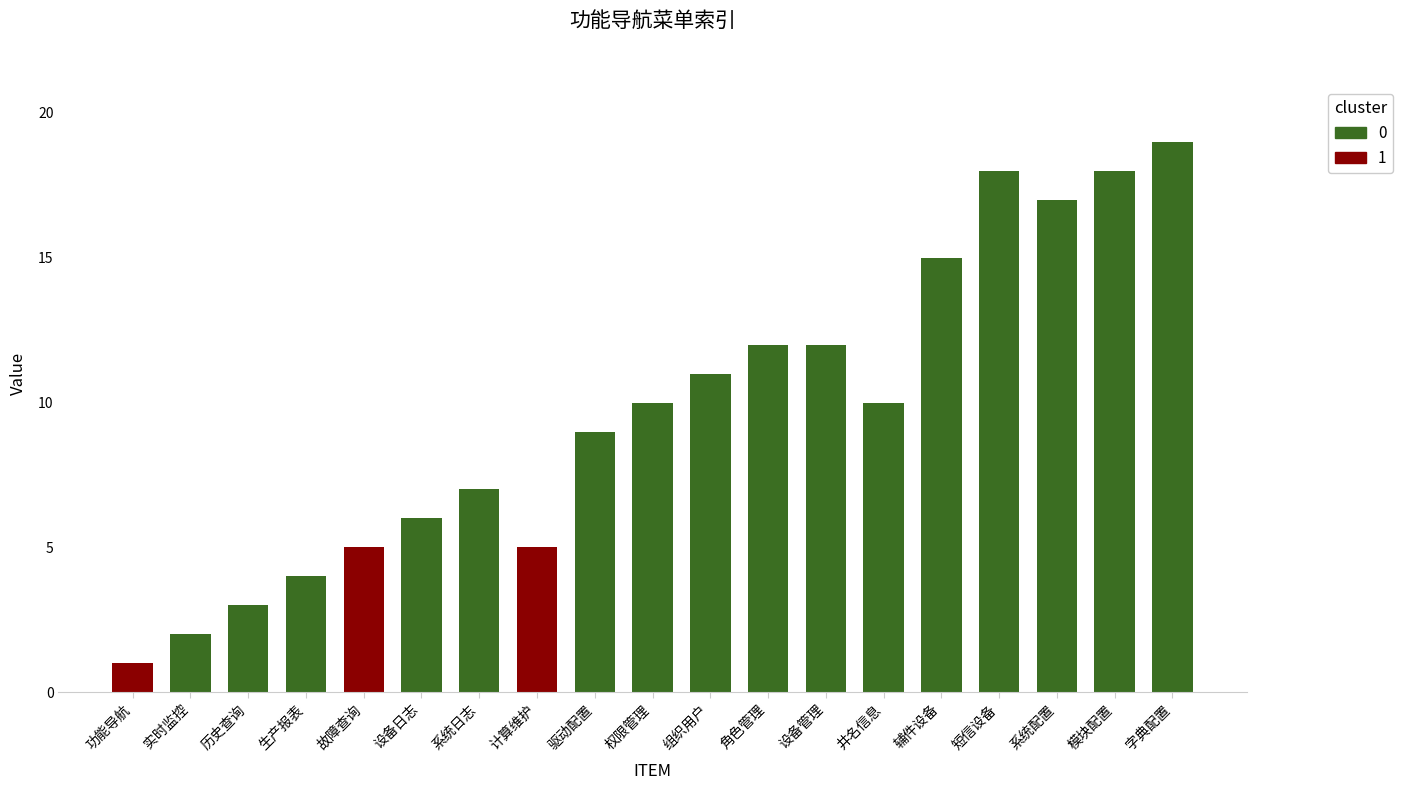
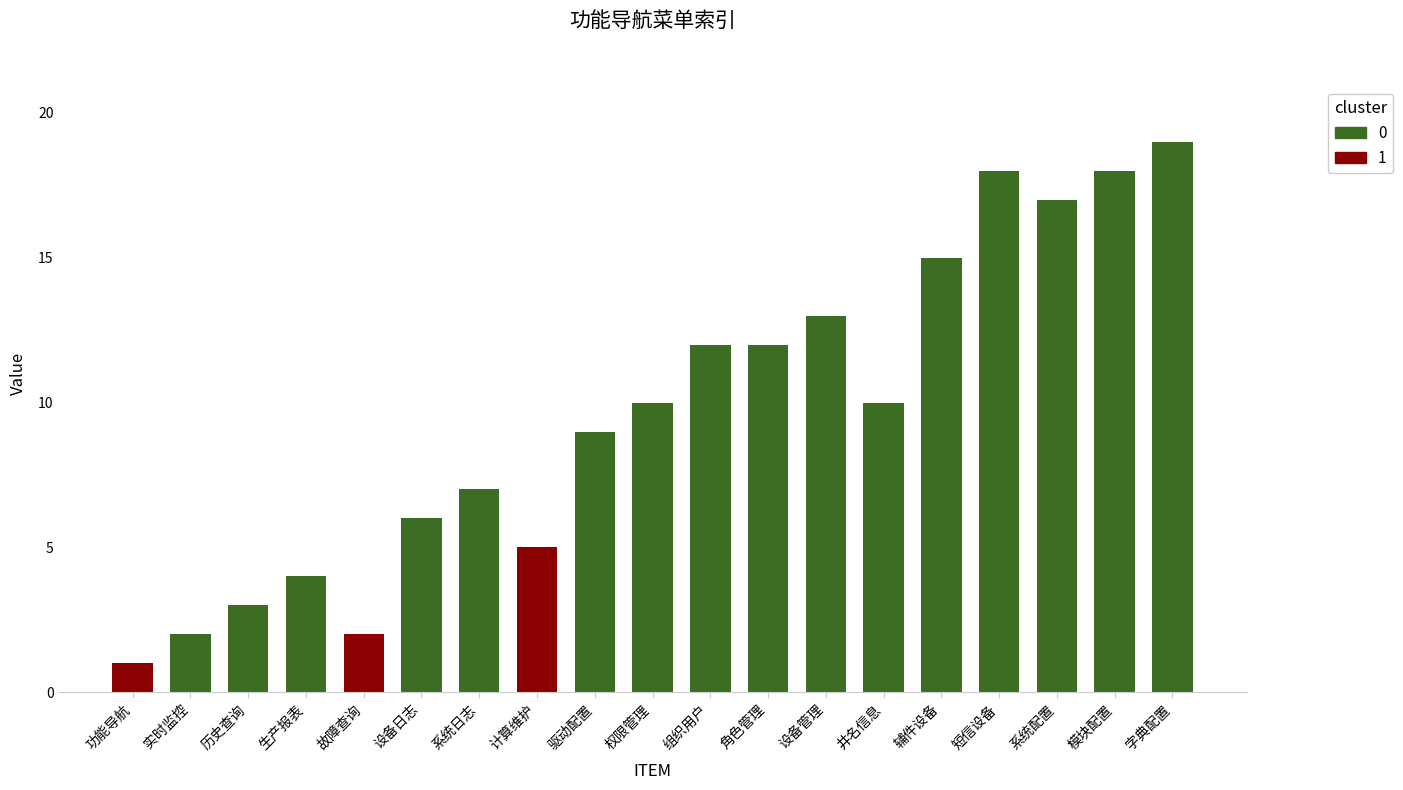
故障查询: 5 -> 2
组织用户: 11 -> 12
设备管理: 12 -> 13
